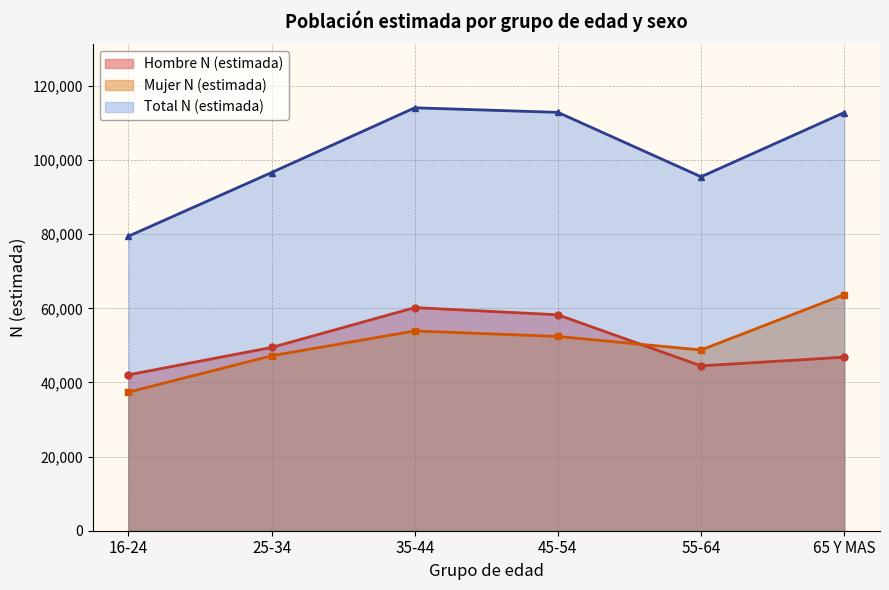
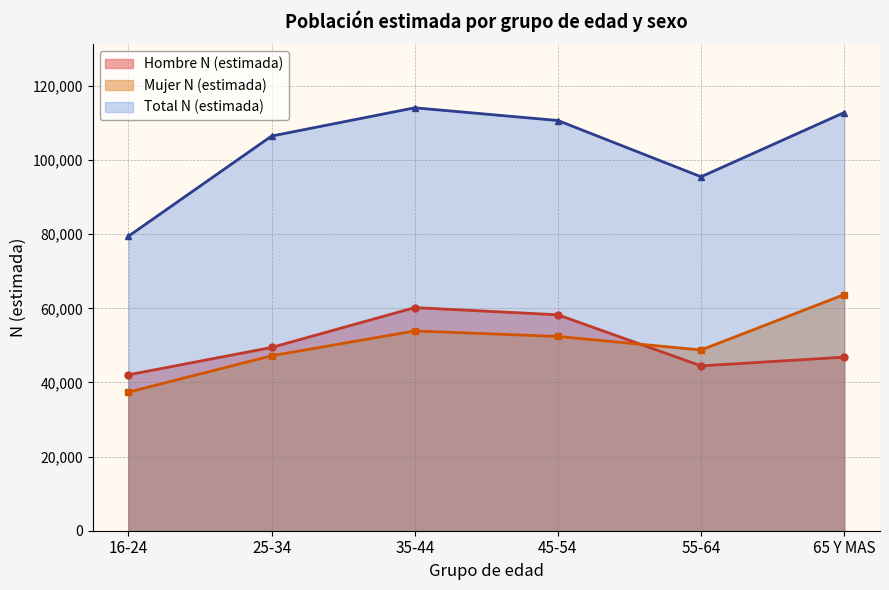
Total N (estimada), 25-34: 97,000 -> 107,000
Total N (estimada), 45-54: 113,000 -> 111,000
